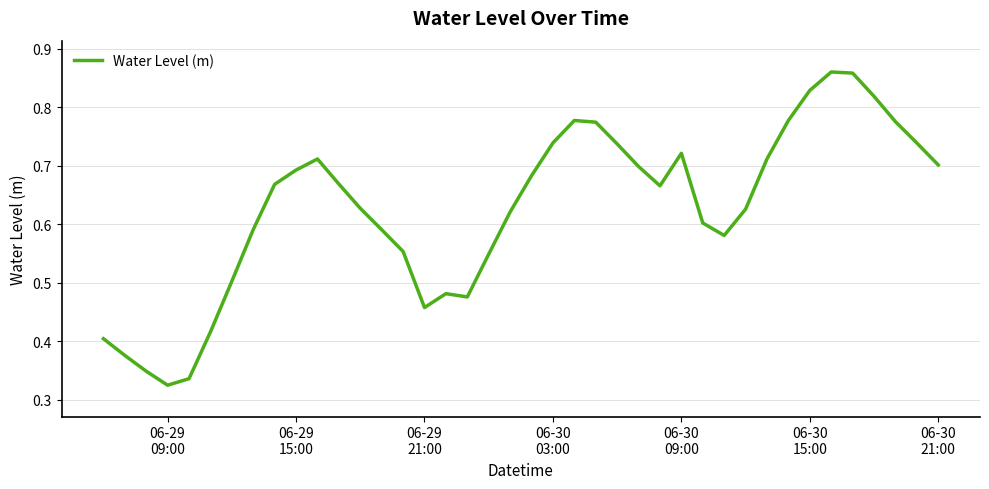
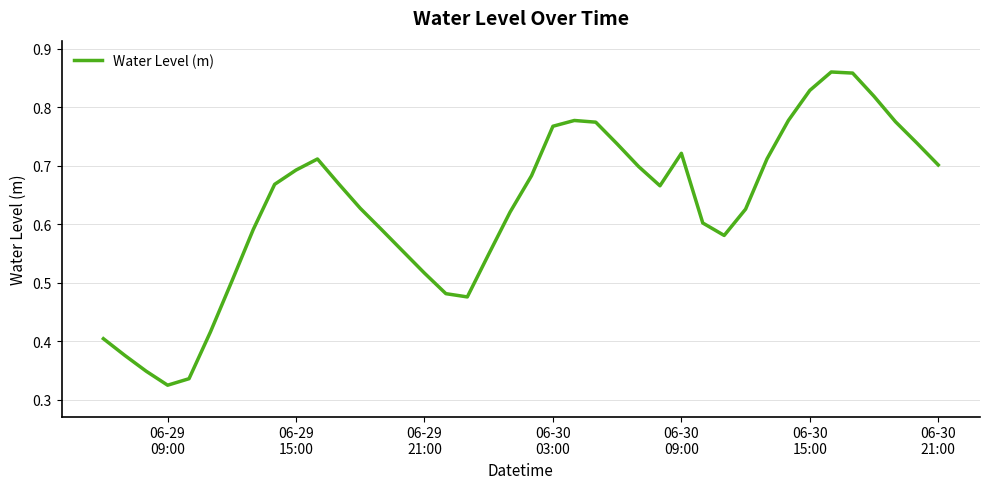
06-29 21:00: 0.46 -> 0.52
06-30 03:00: 0.74 -> 0.77
